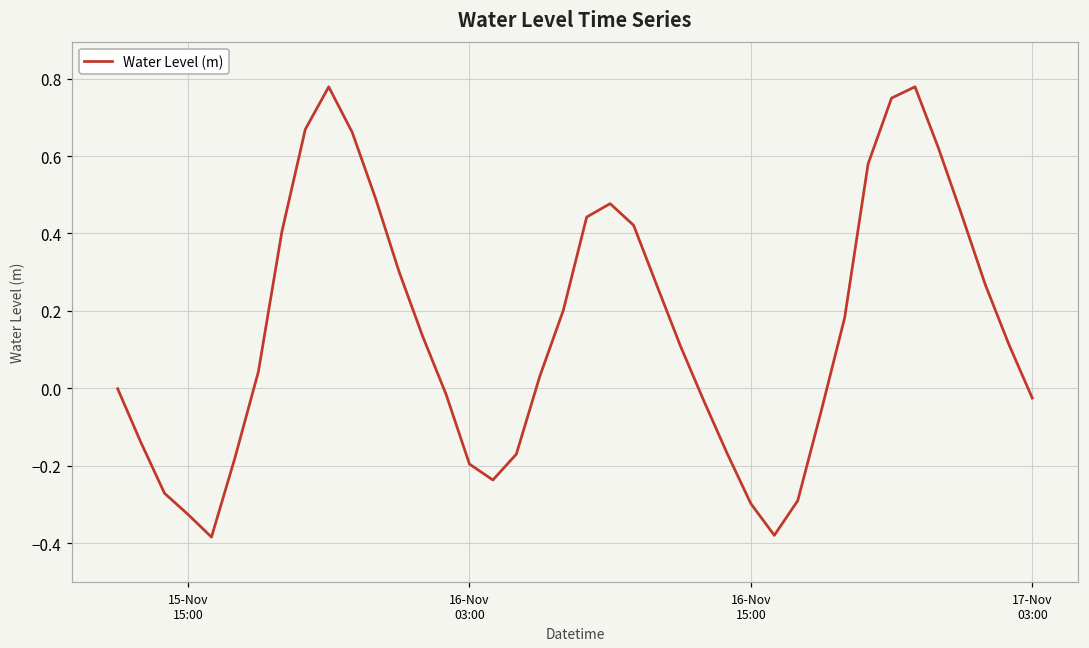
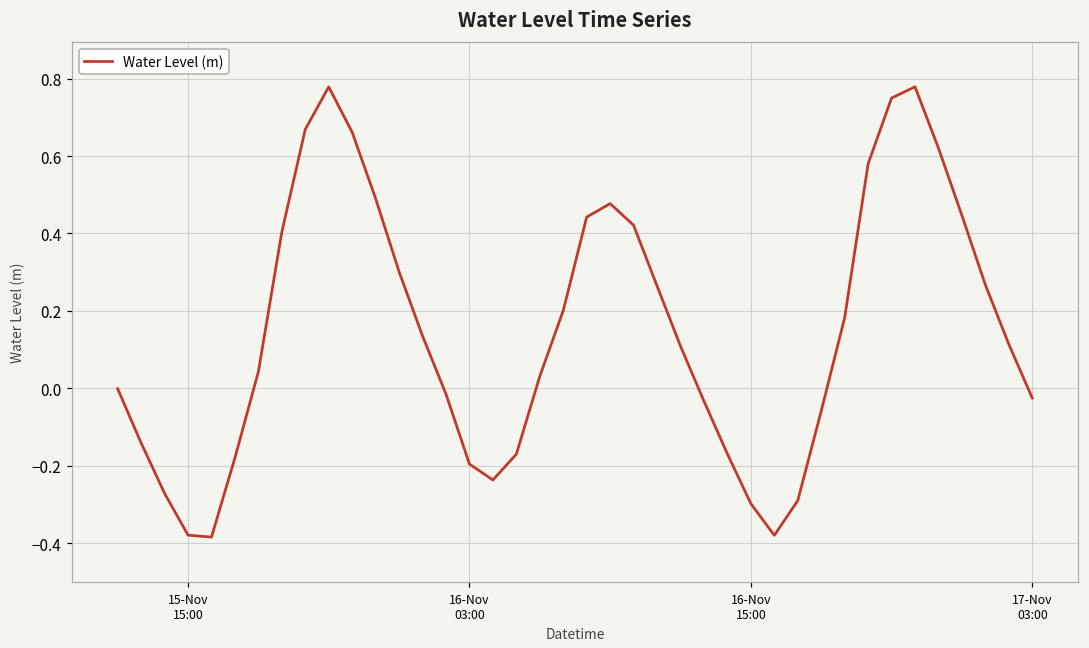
15-Nov 15:00: -0.33 -> -0.38
